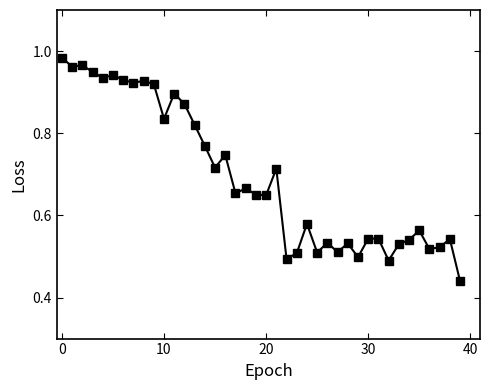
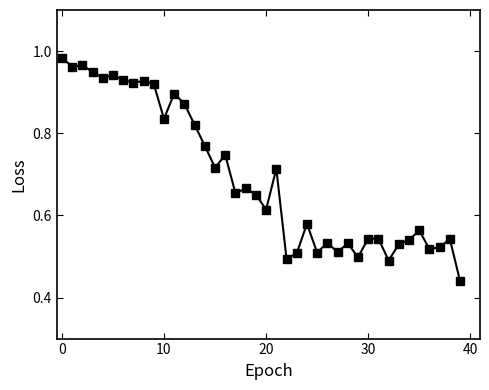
20: 0.65 -> 0.61
